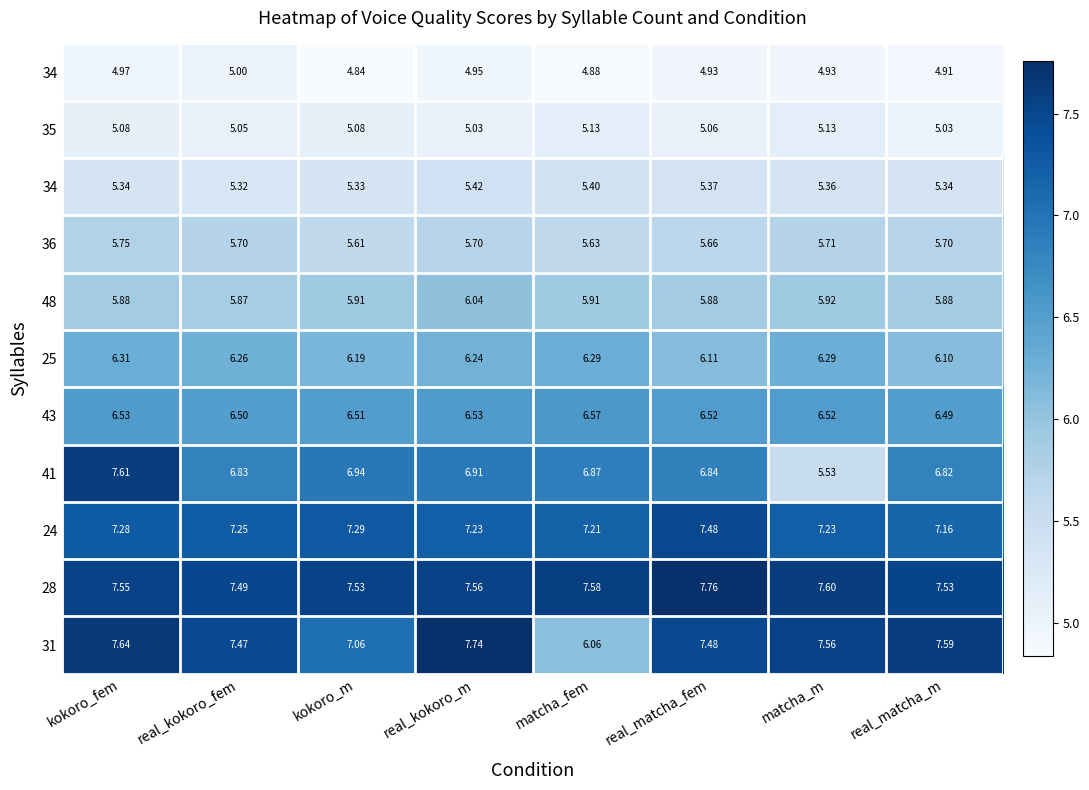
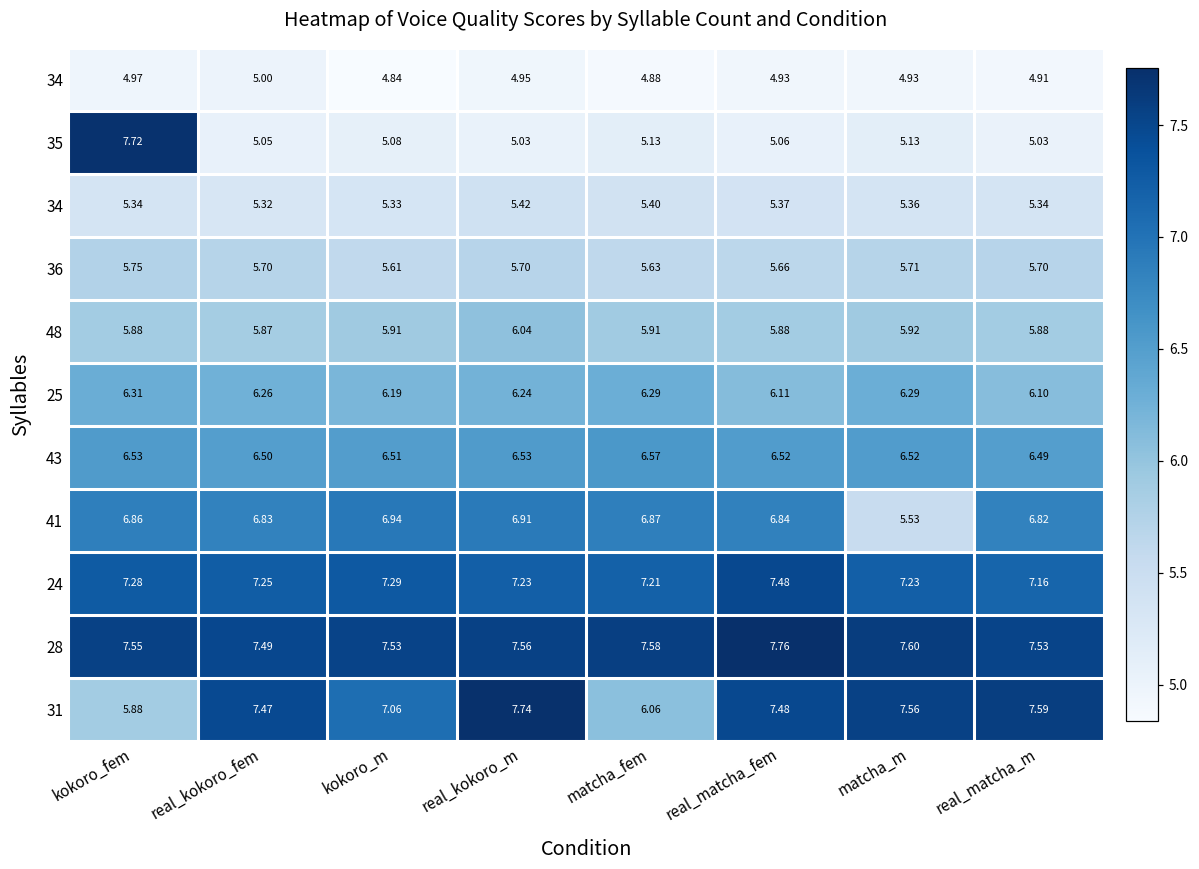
35, kokoro_fem: 5.08 -> 7.72
41, kokoro_fem: 7.61 -> 6.86
31, kokoro_fem: 7.64 -> 5.88
